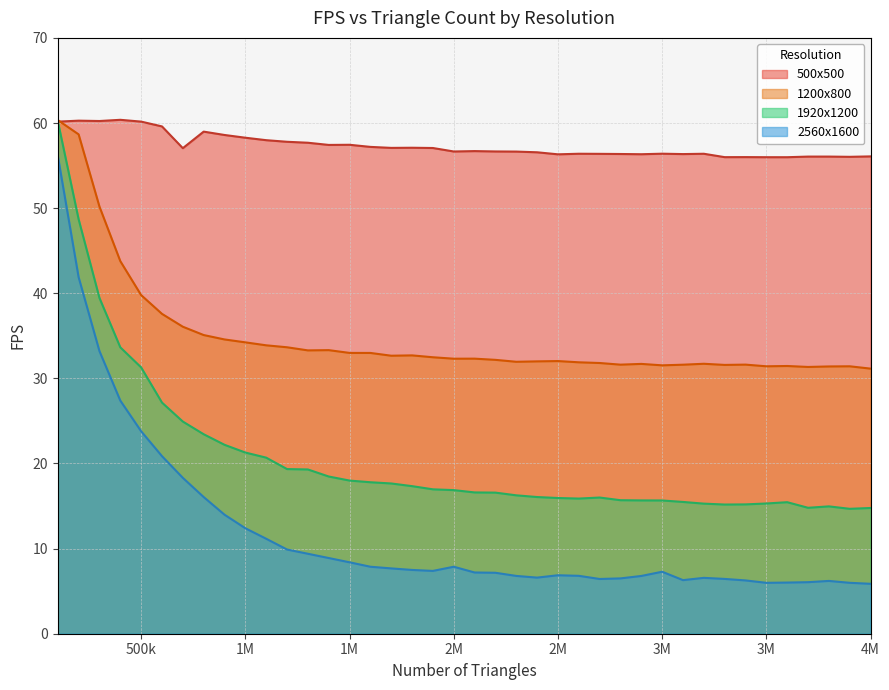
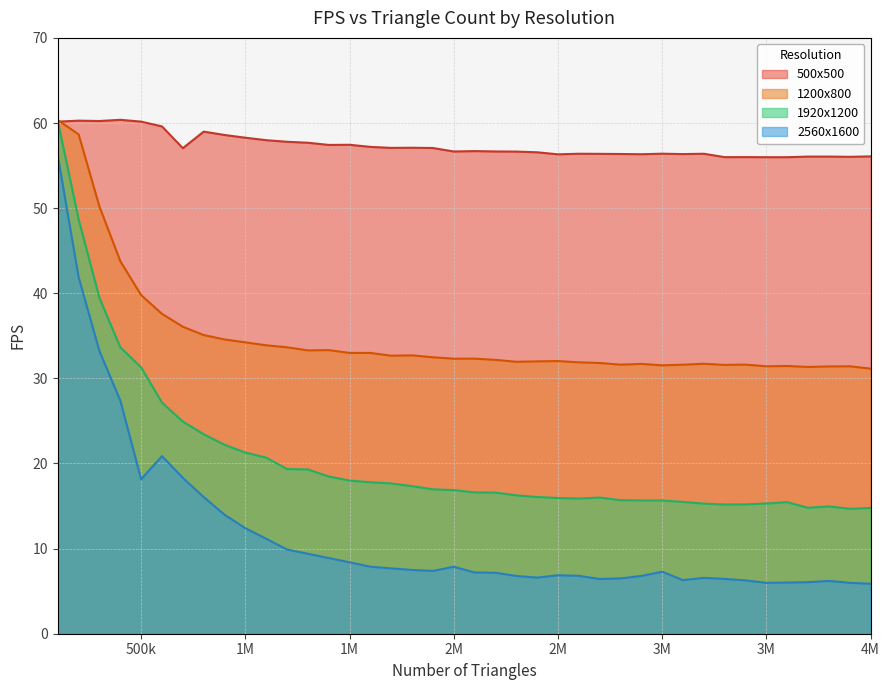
2560x1600, 500k: 24 -> 18
